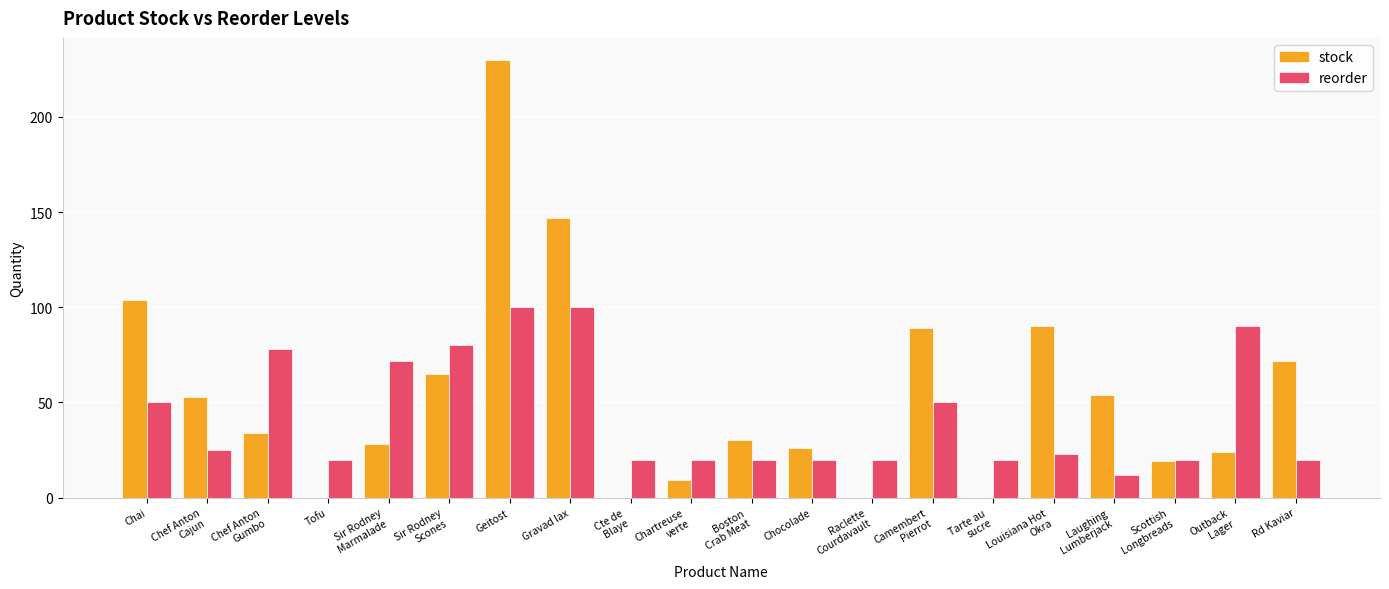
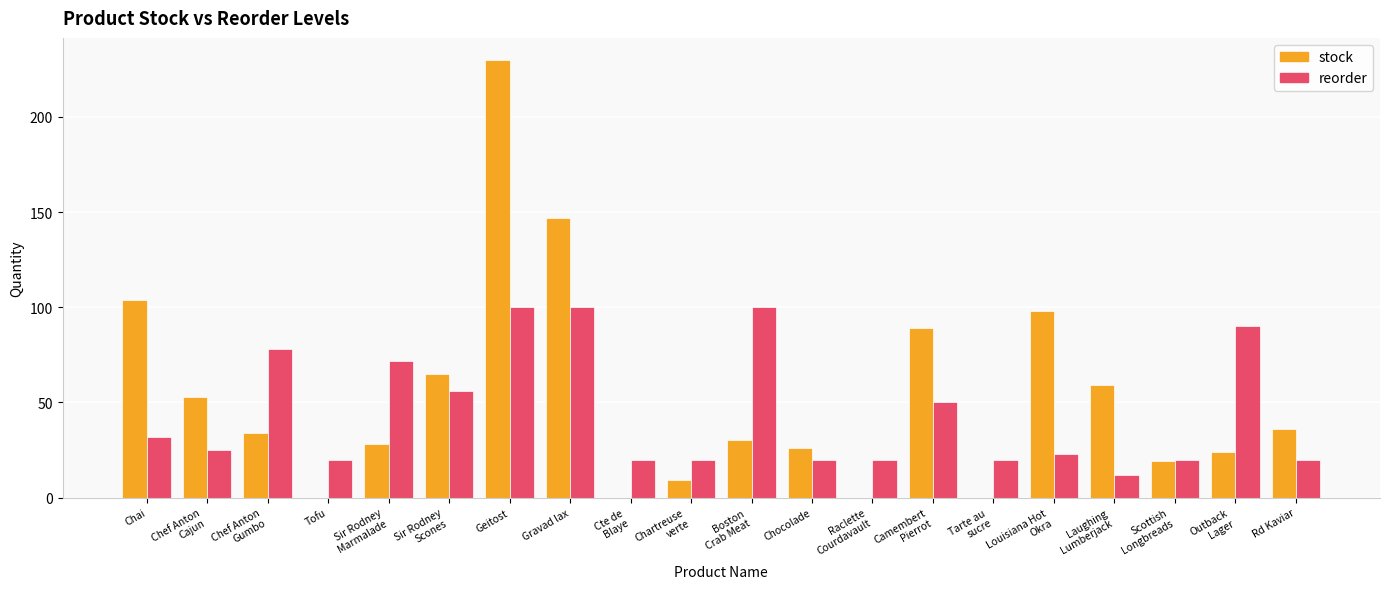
reorder, Chai: 50 -> 32
reorder, Sir Rodney Scones: 80 -> 56
reorder, Boston Crab Meat: 20 -> 100
stock, Louisiana Hot Okra: 90 -> 98
stock, Laughing Lumberjack: 54 -> 59
stock, Rd Kaviar: 72 -> 36
